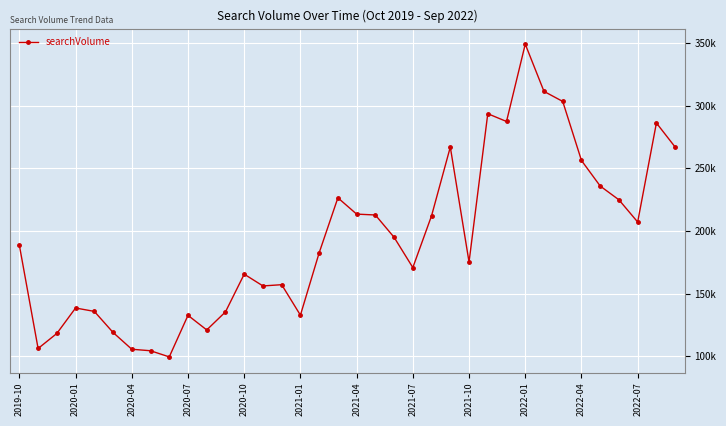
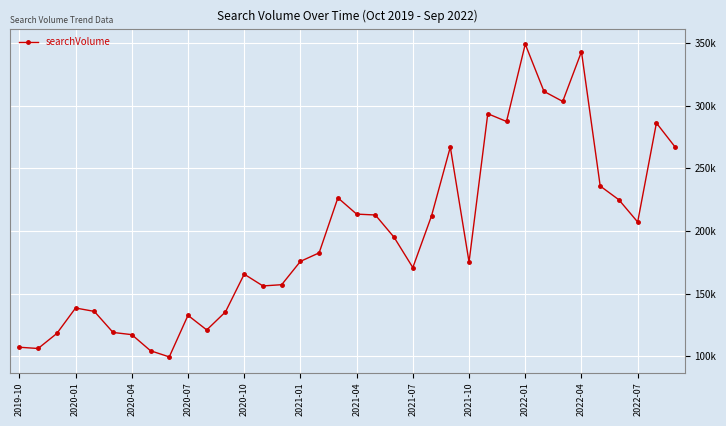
2019-10: 189000 -> 107000
2020-04: 106000 -> 117000
2021-01: 133000 -> 176000
2022-04: 256000 -> 343000
